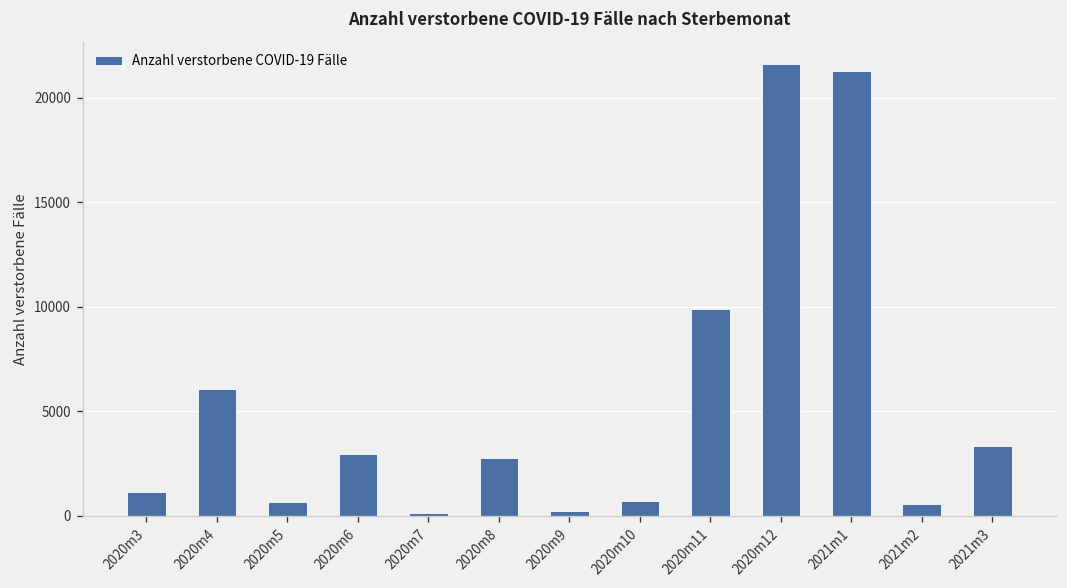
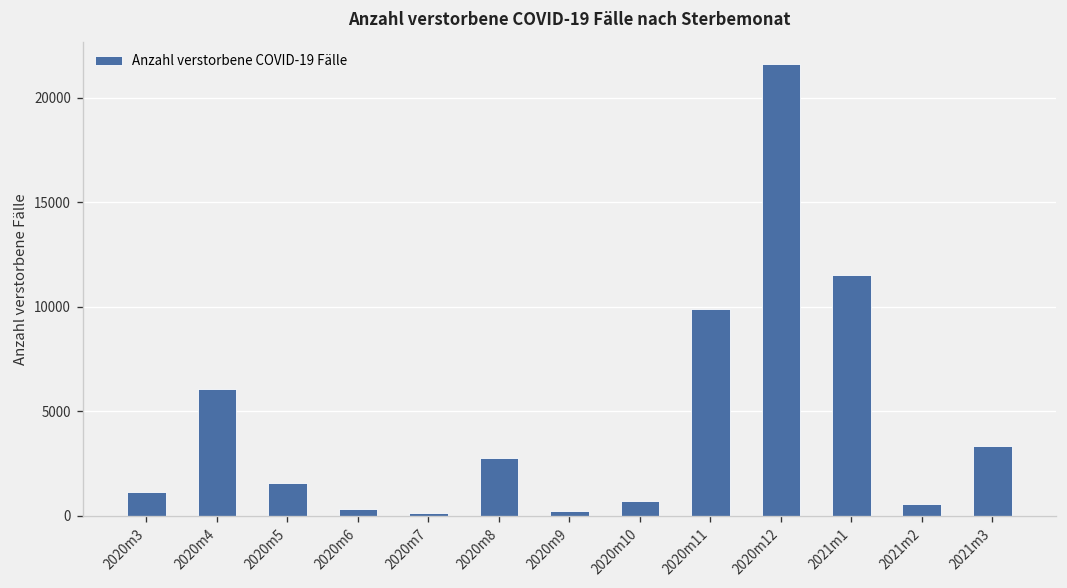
2020m5: 700 -> 1600
2020m6: 3000 -> 300
2021m1: 21300 -> 11500
